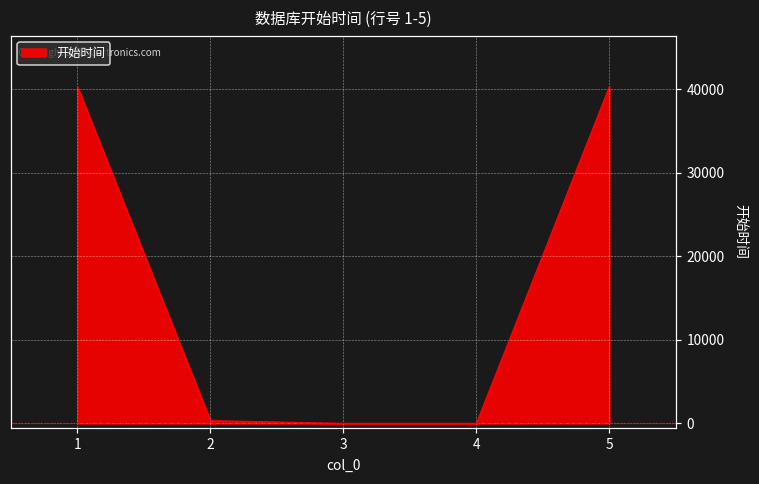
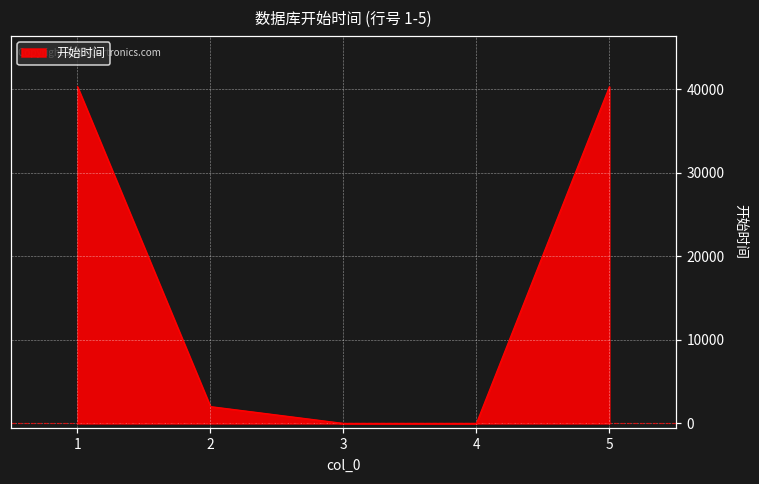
2: 0 -> 2000
